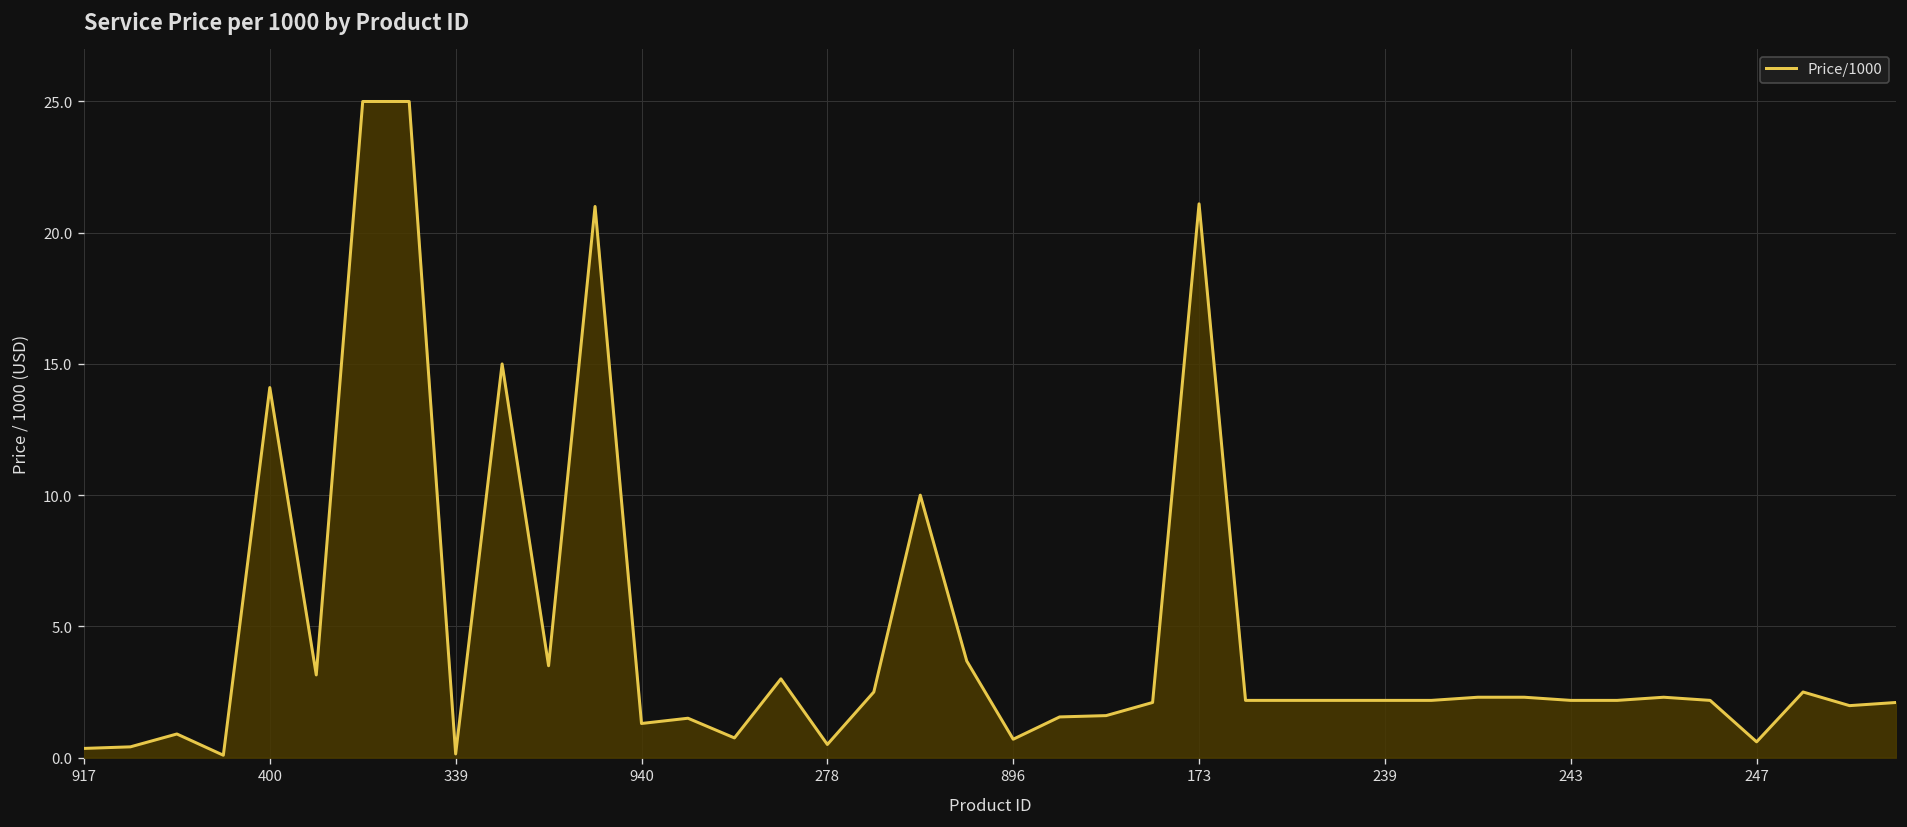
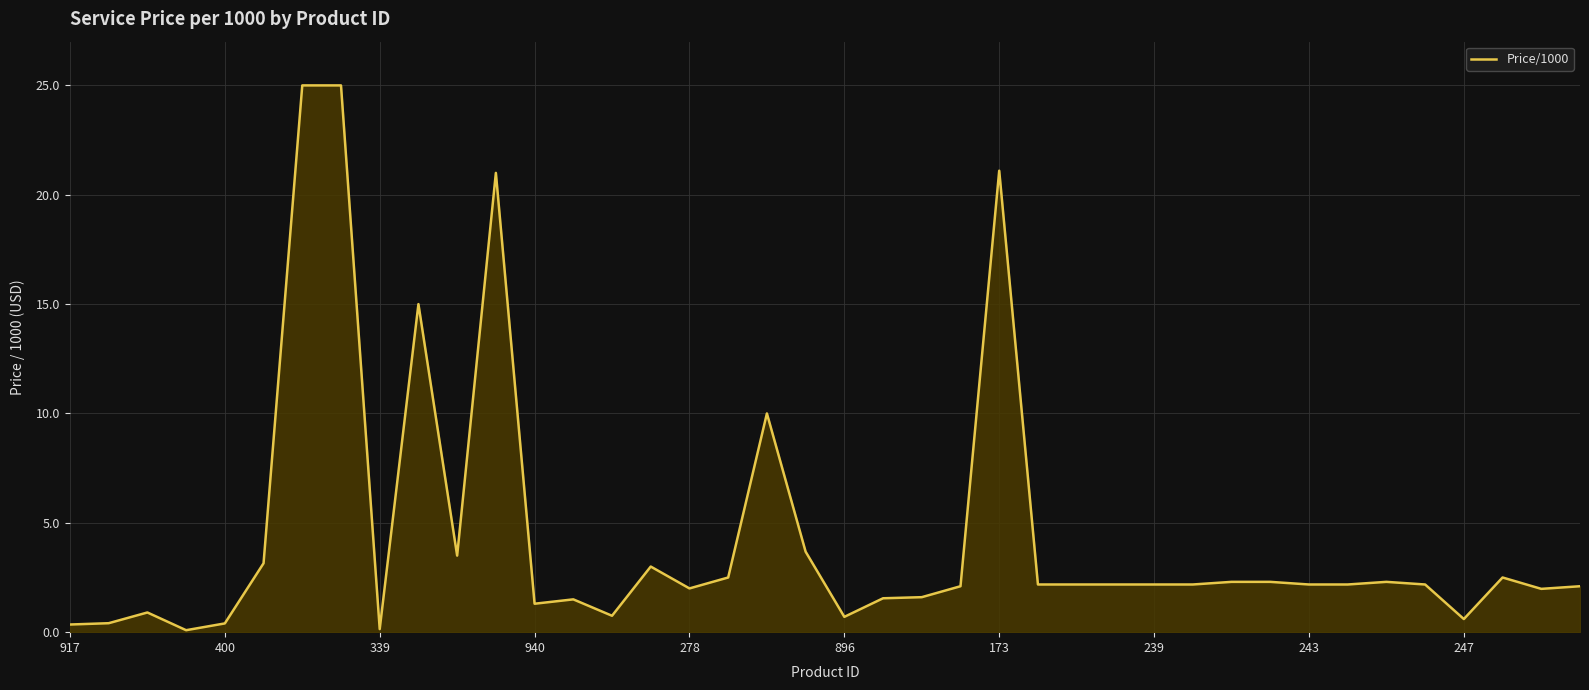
400: 14.1 -> 0.4
278: 0.5 -> 2.0
